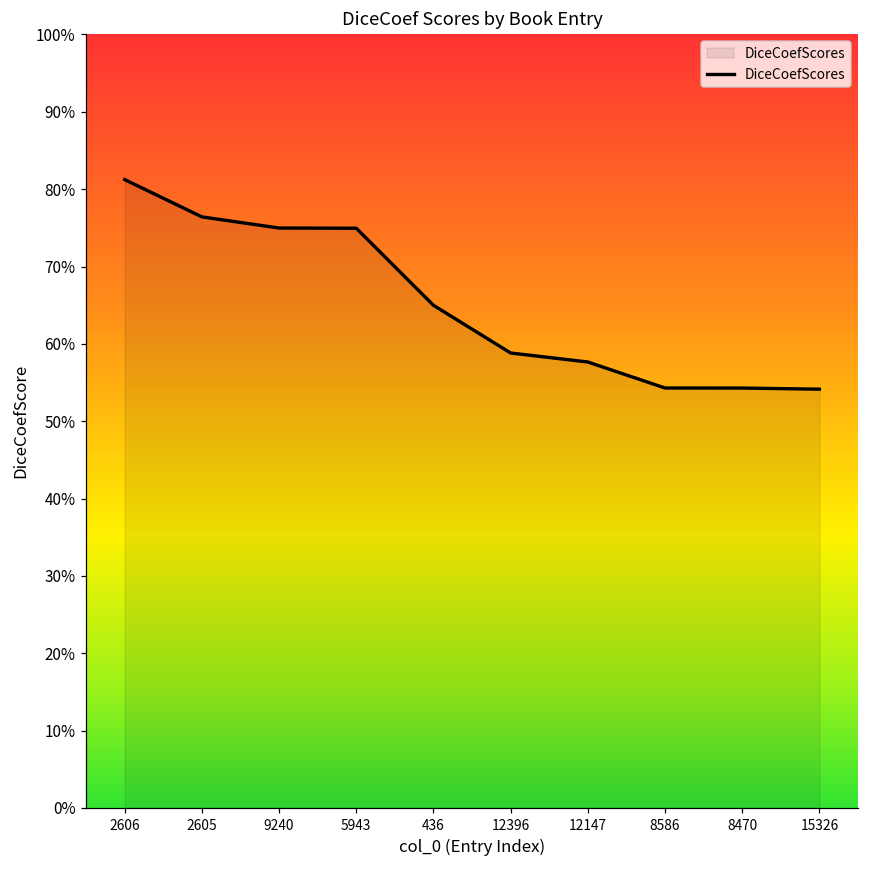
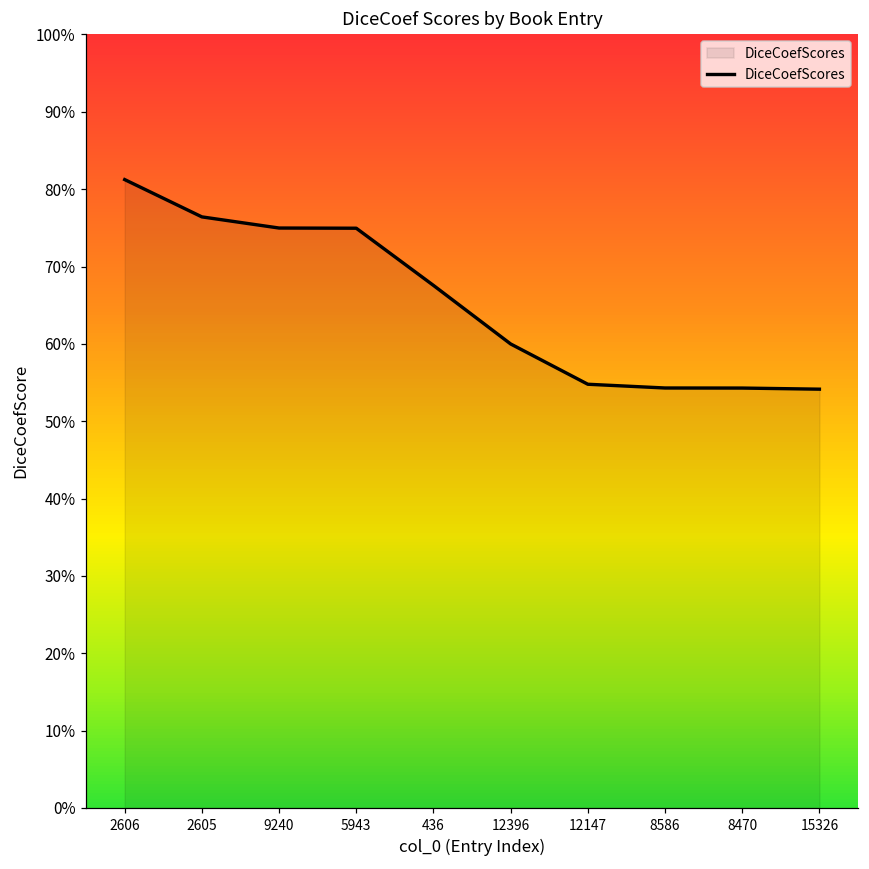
436: 65% -> 68%
12396: 59% -> 60%
12147: 58% -> 55%
